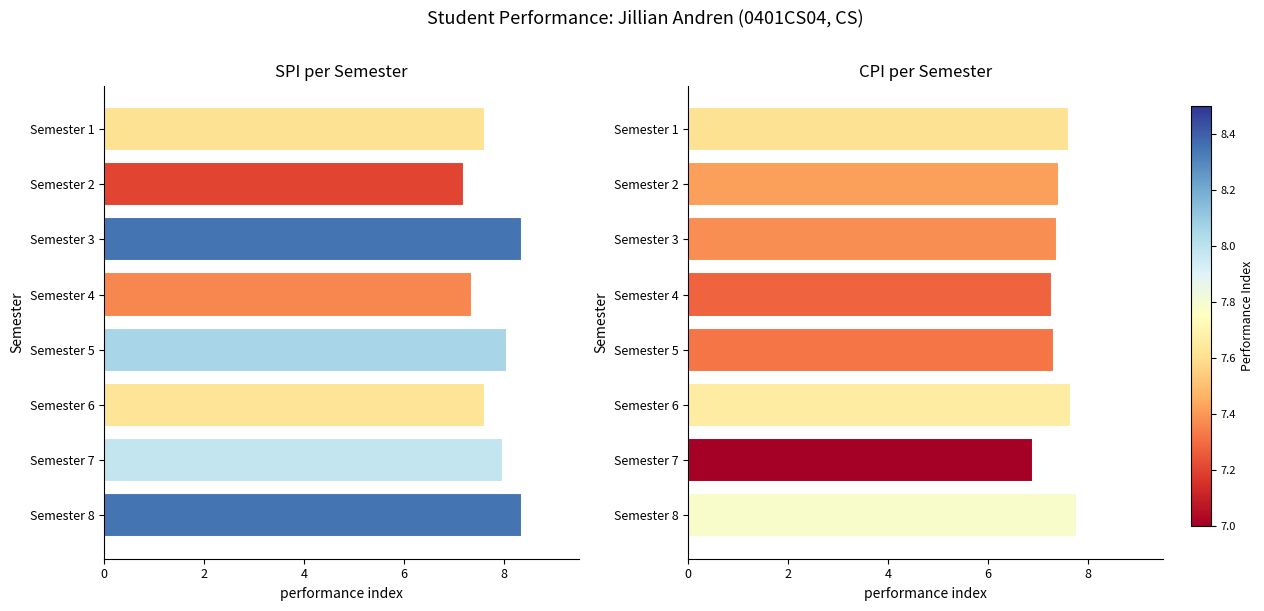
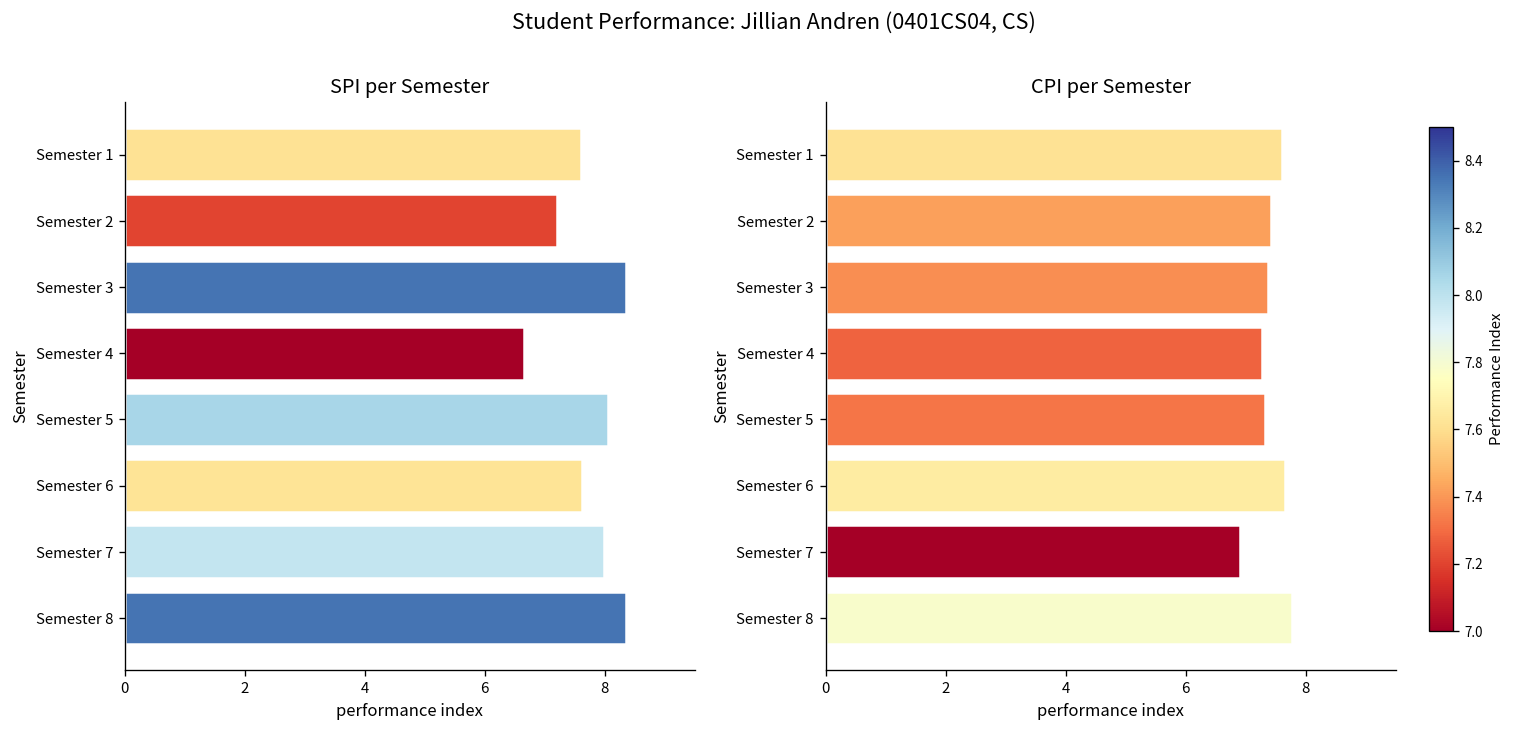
SPI per Semester, Semester 4: 7.4 -> 6.7
